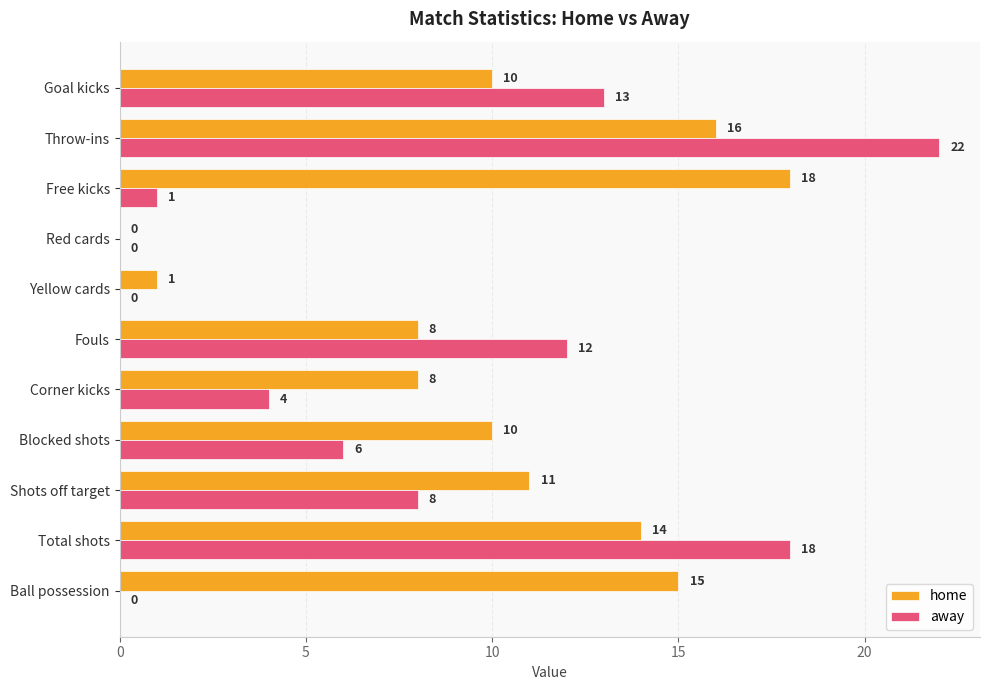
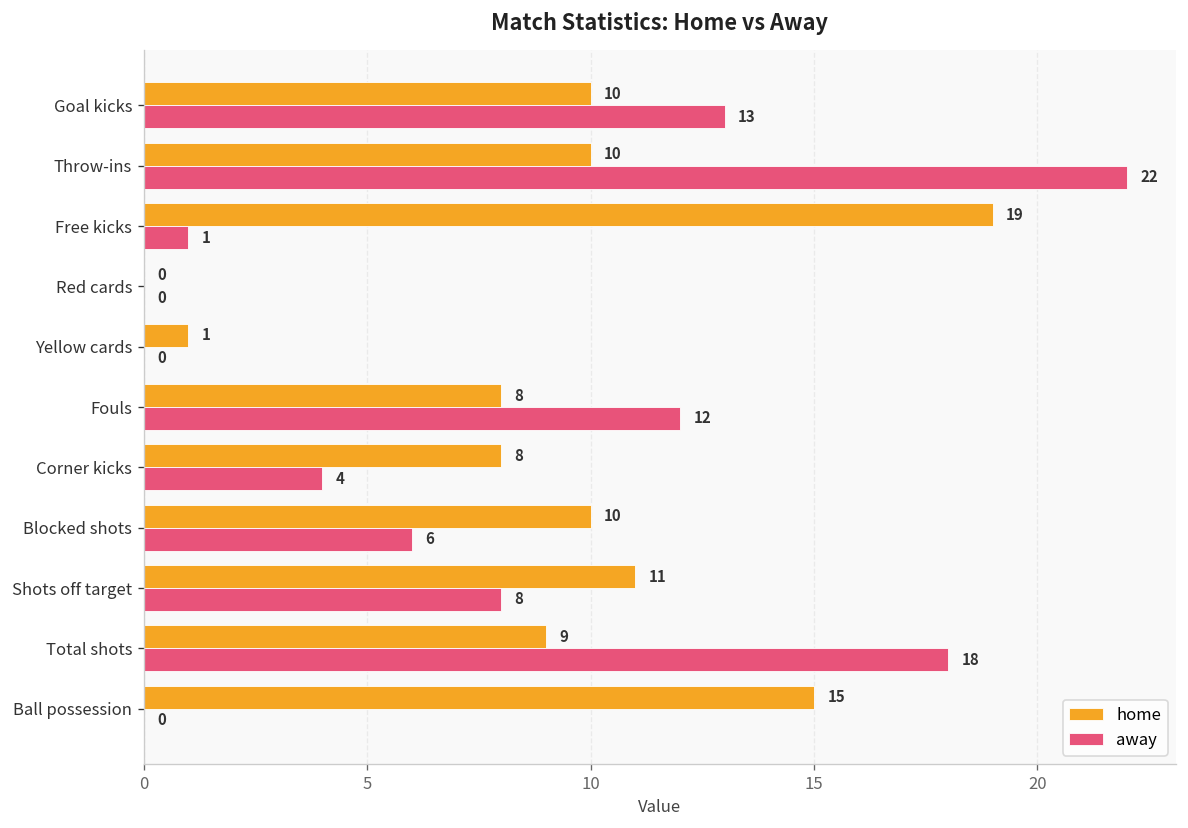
home, Throw-ins: 16 -> 10
home, Free kicks: 18 -> 19
home, Total shots: 14 -> 9
